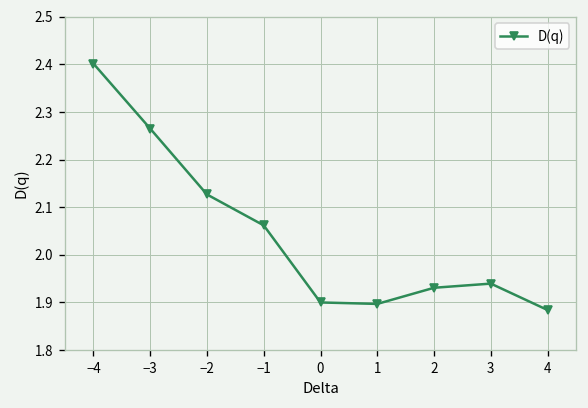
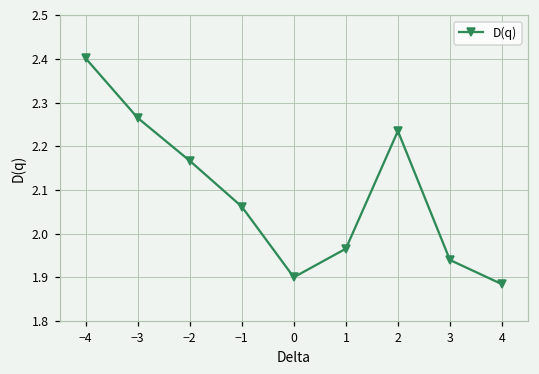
−2: 2.13 -> 2.17
1: 1.90 -> 1.97
2: 1.93 -> 2.24
